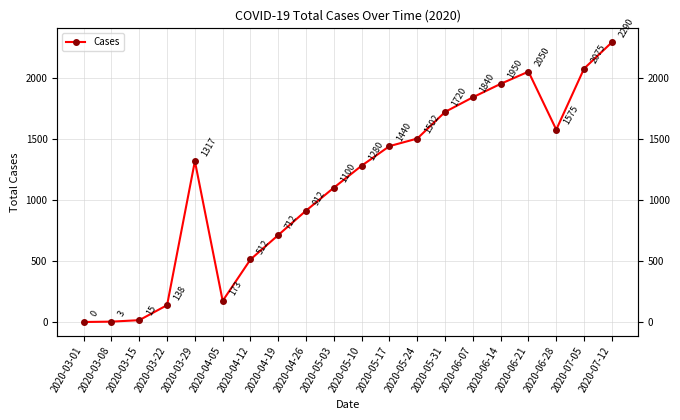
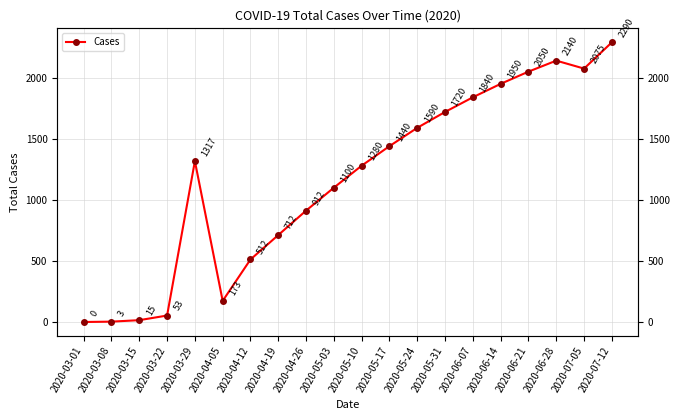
2020-03-22: 138 -> 53
2020-05-24: 1502 -> 1590
2020-06-28: 1575 -> 2140
